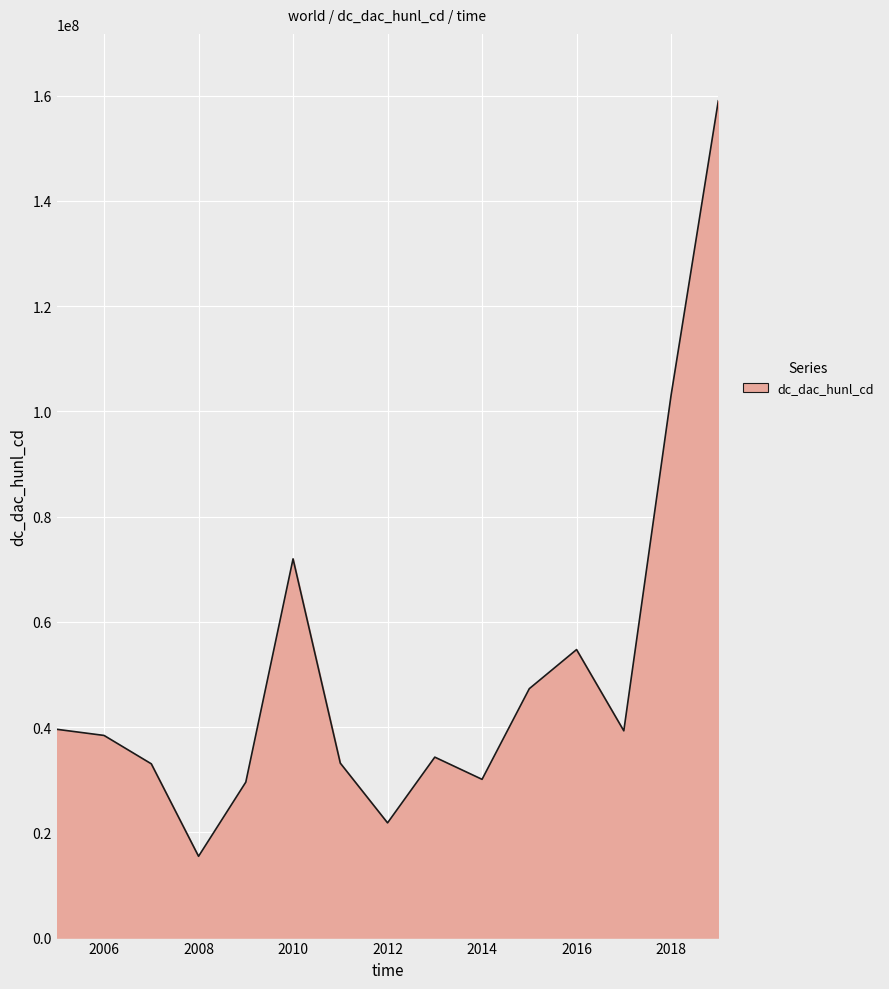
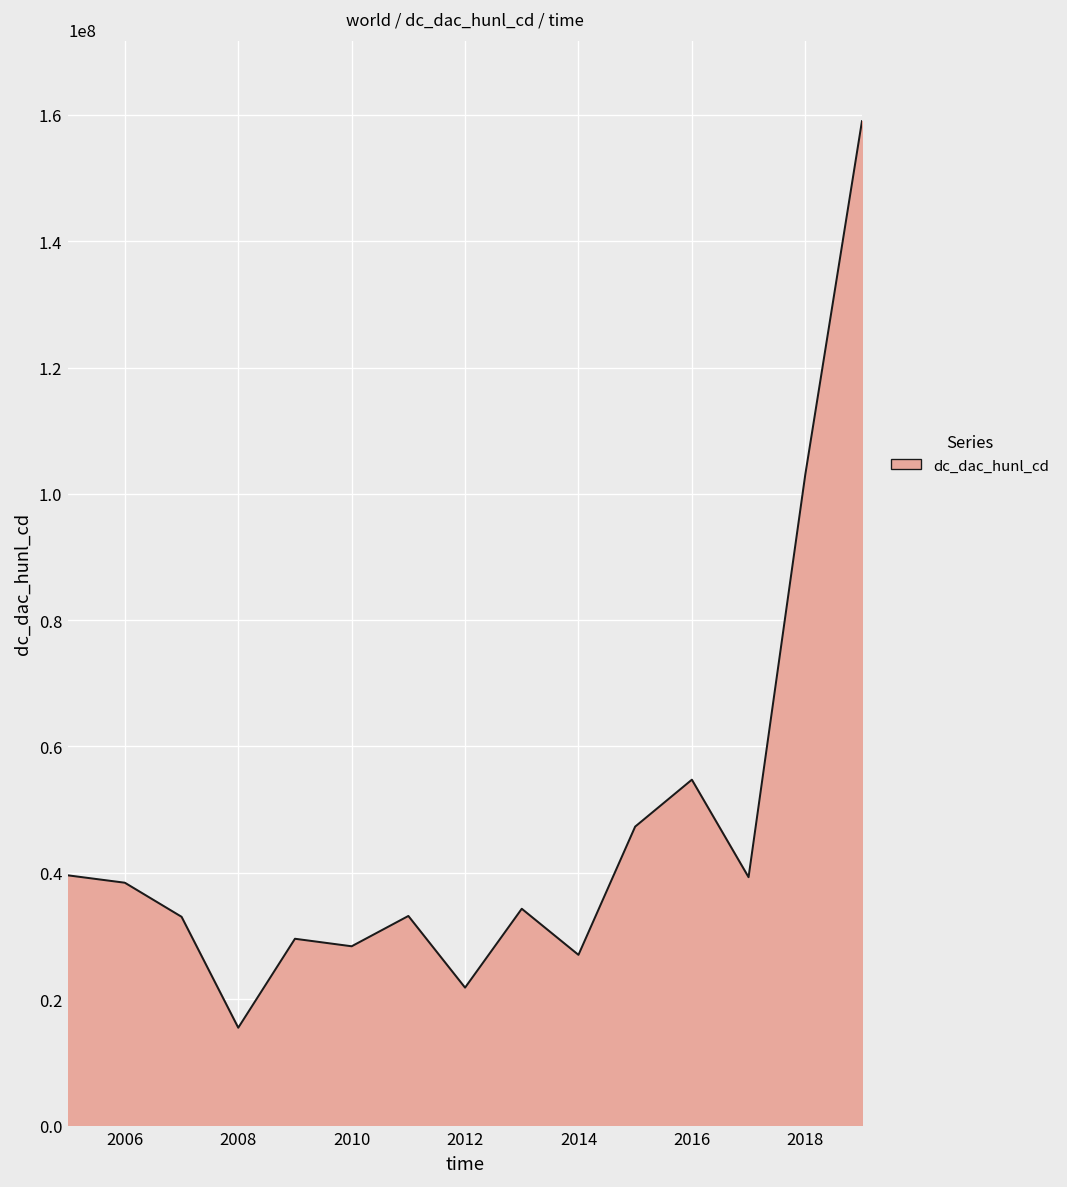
2010: 72000000 -> 28000000
2014: 30000000 -> 27000000
